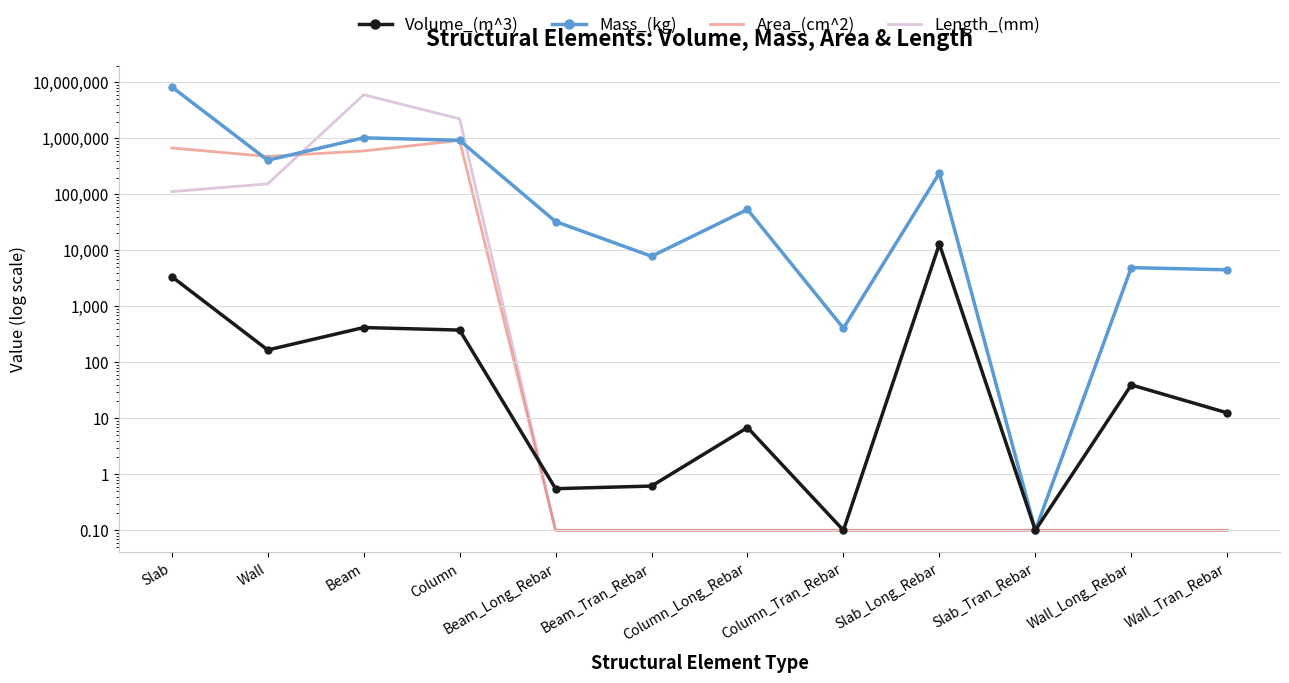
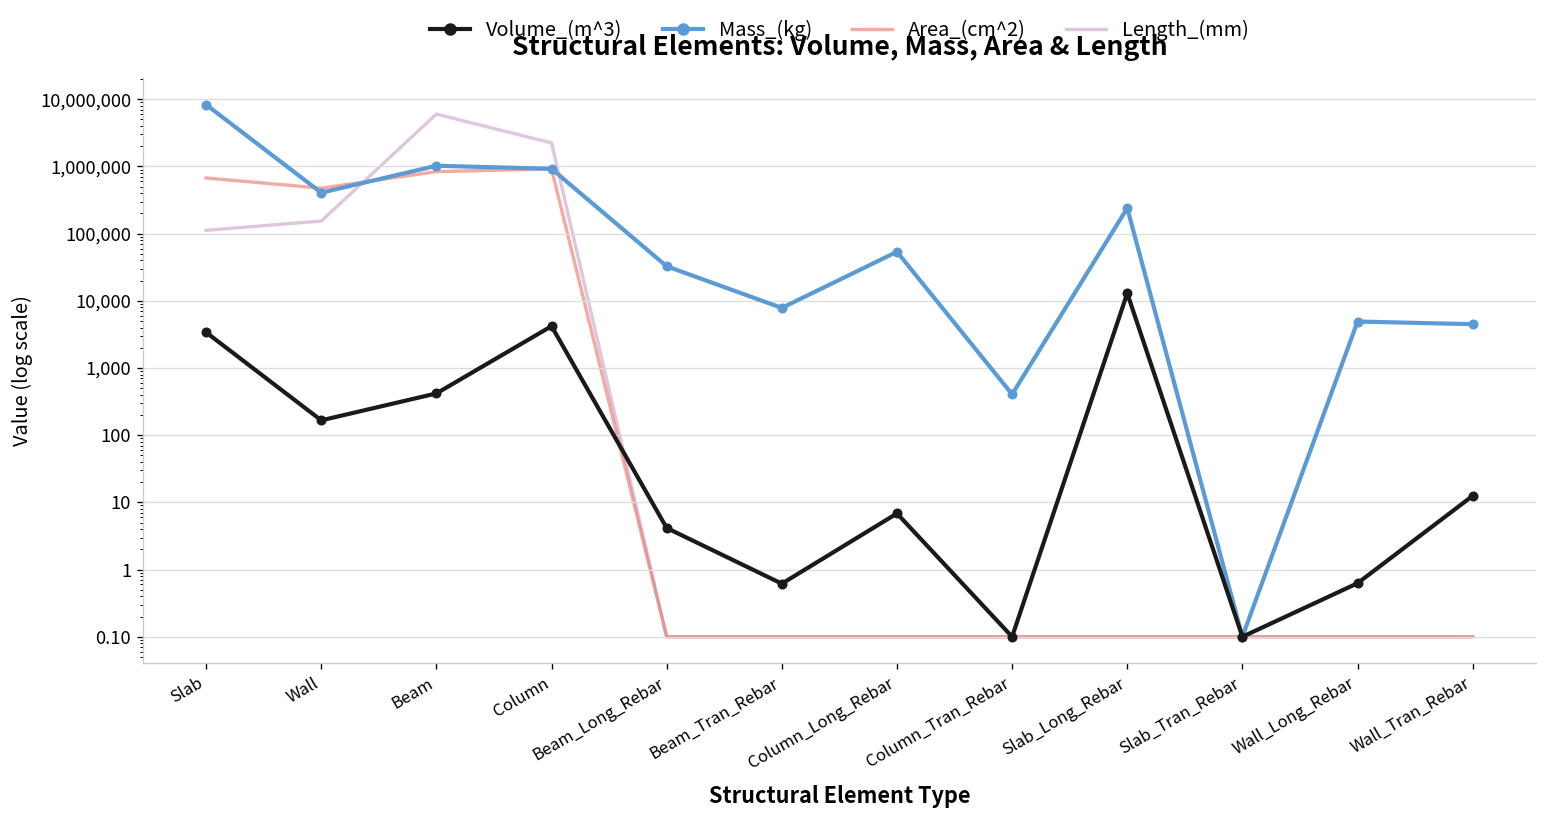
Area_(cm^2), Beam: 600,000 -> 800,000
Volume_(m^3), Column: 400 -> 4,000
Volume_(m^3), Beam_Long_Rebar: 0.6 -> 4
Volume_(m^3), Wall_Long_Rebar: 40 -> 0.6
